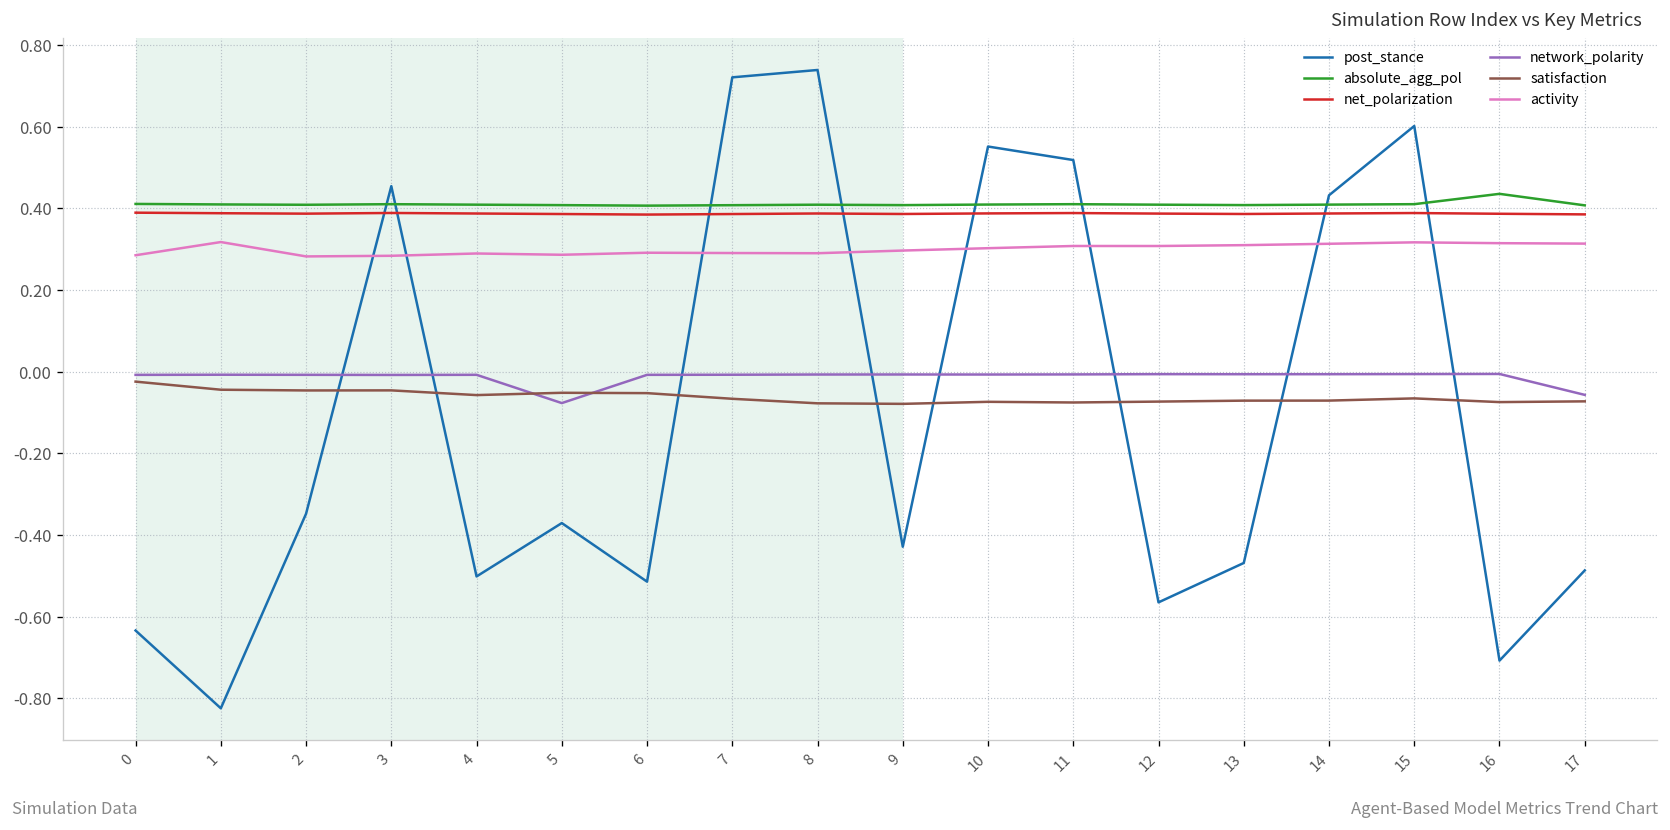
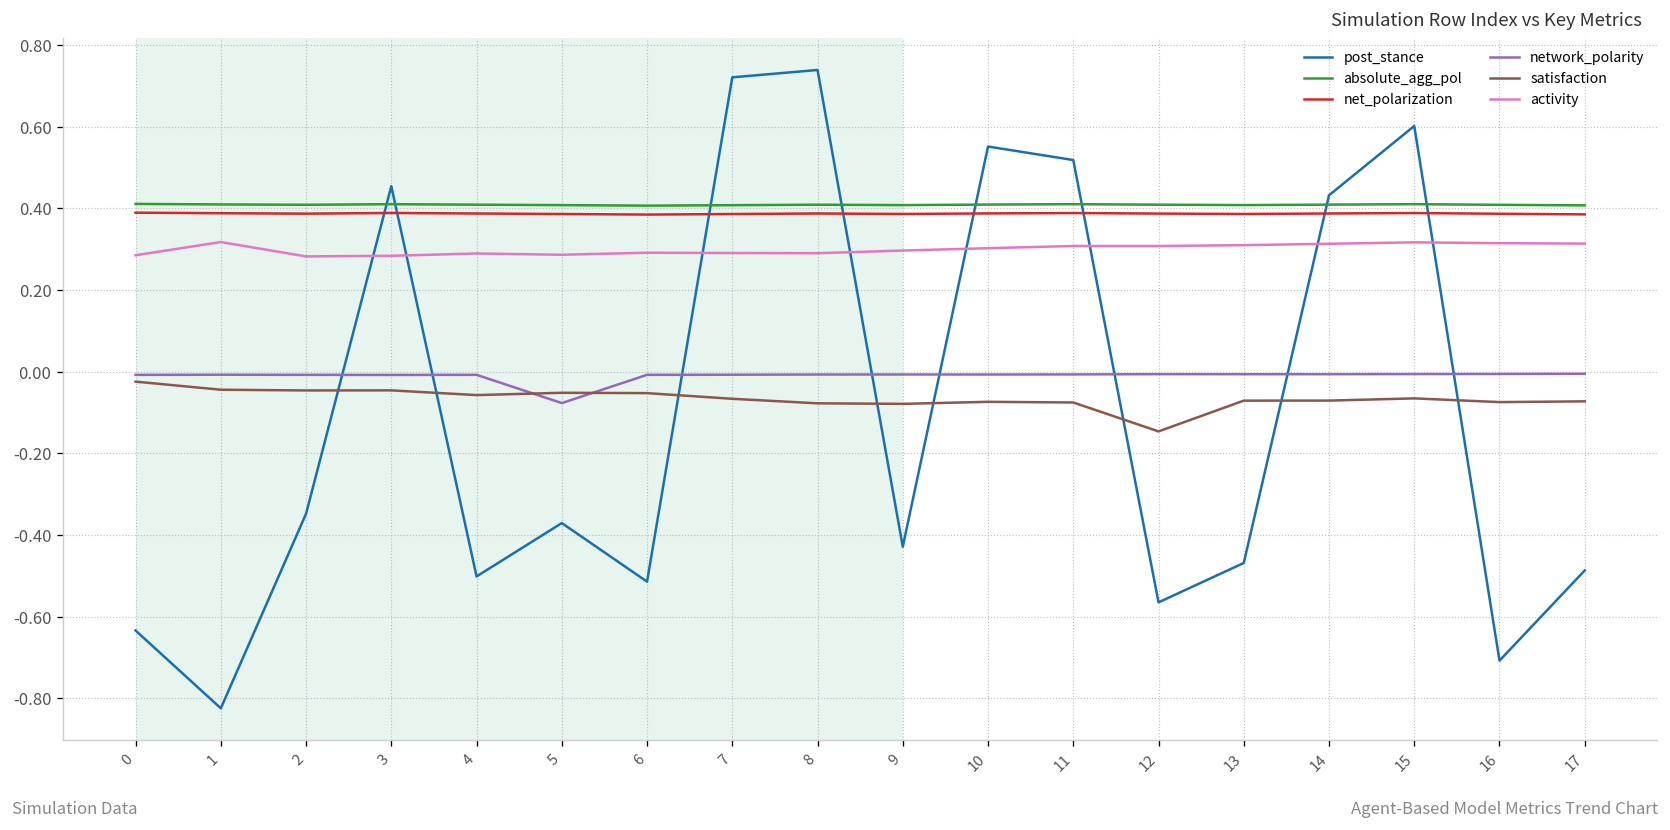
satisfaction, 12: -0.07 -> -0.15
absolute_agg_pol, 16: 0.44 -> 0.41
network_polarity, 17: -0.06 -> 0.00
